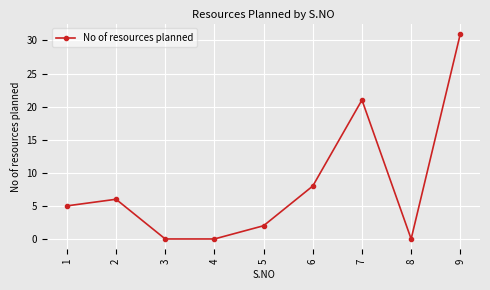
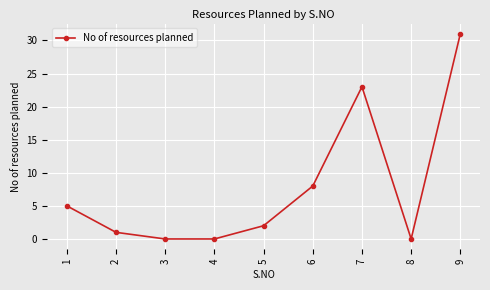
2: 6 -> 1
7: 21 -> 23
